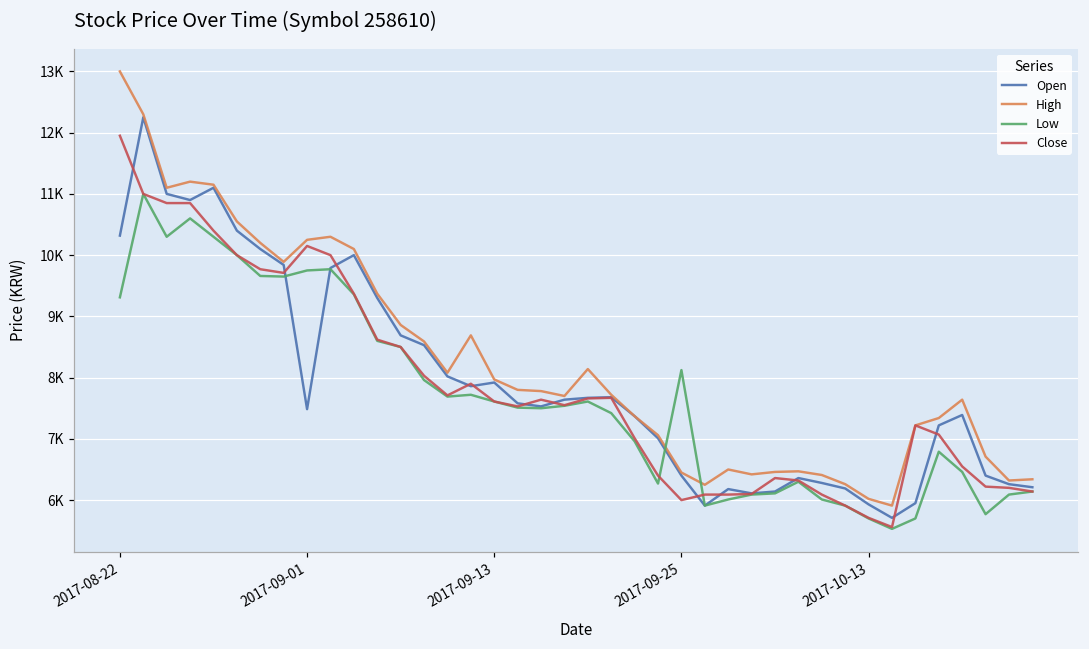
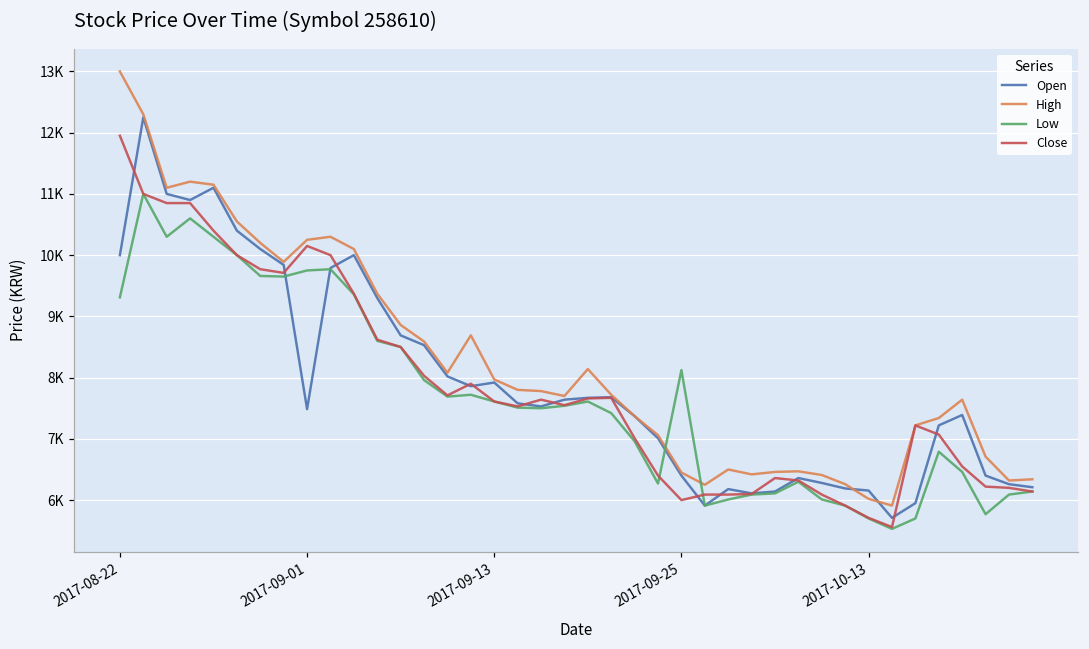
Open, 2017-08-22: 10300 -> 10000
Open, 2017-10-13: 5900 -> 6200
